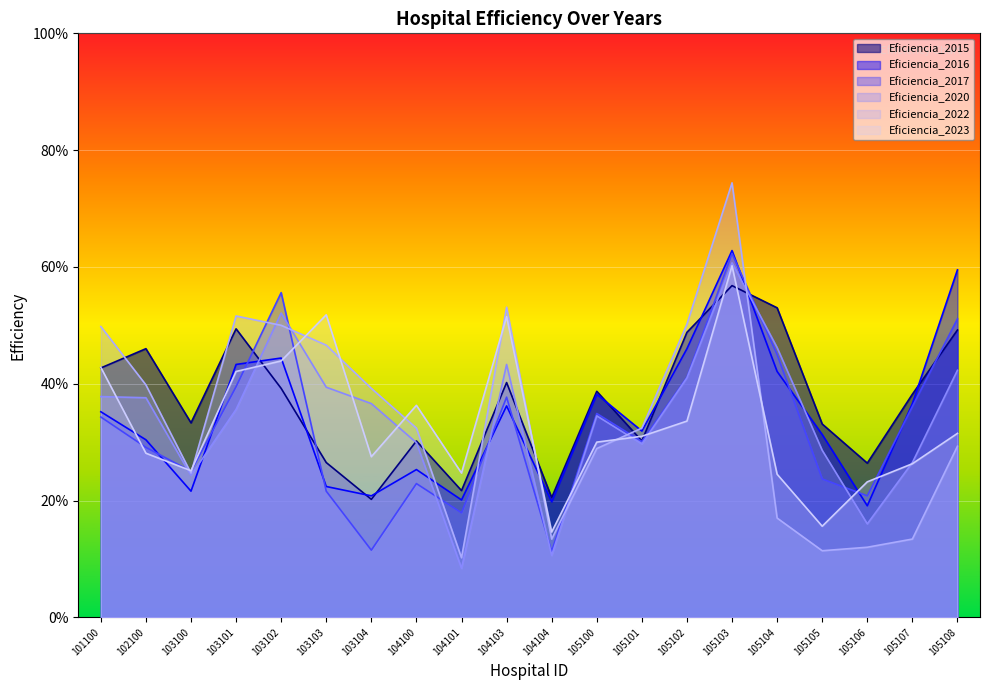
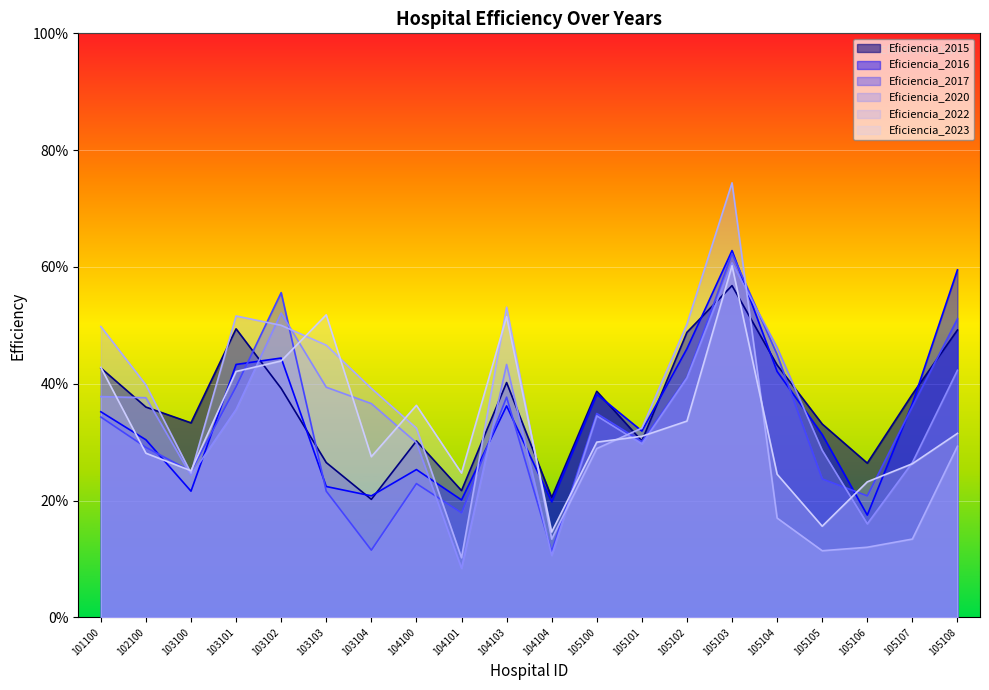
Eficiencia_2015, 102100: 46% -> 36%
Eficiencia_2015, 105104: 53% -> 43%
Eficiencia_2016, 105106: 19% -> 18%
